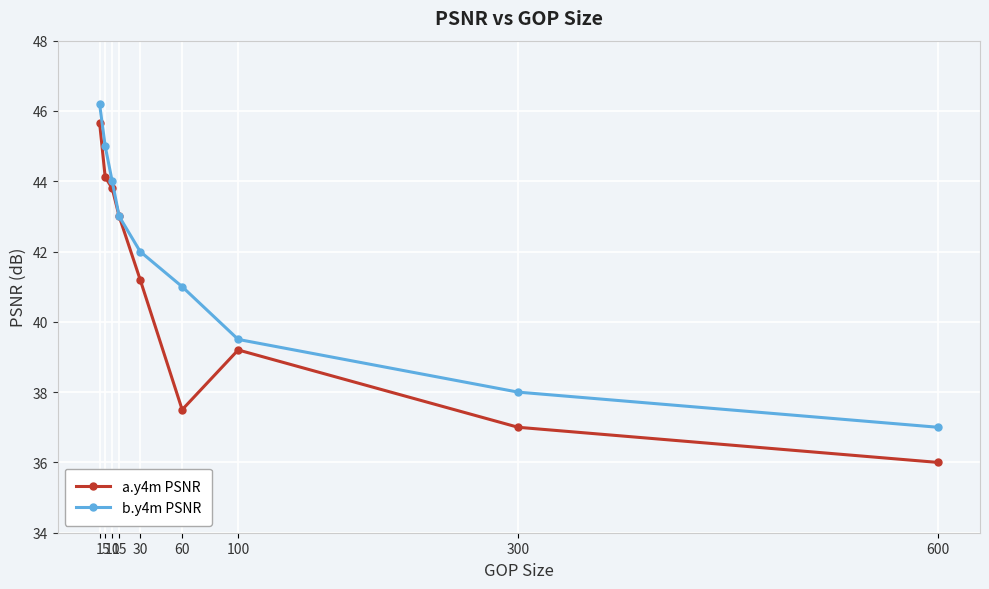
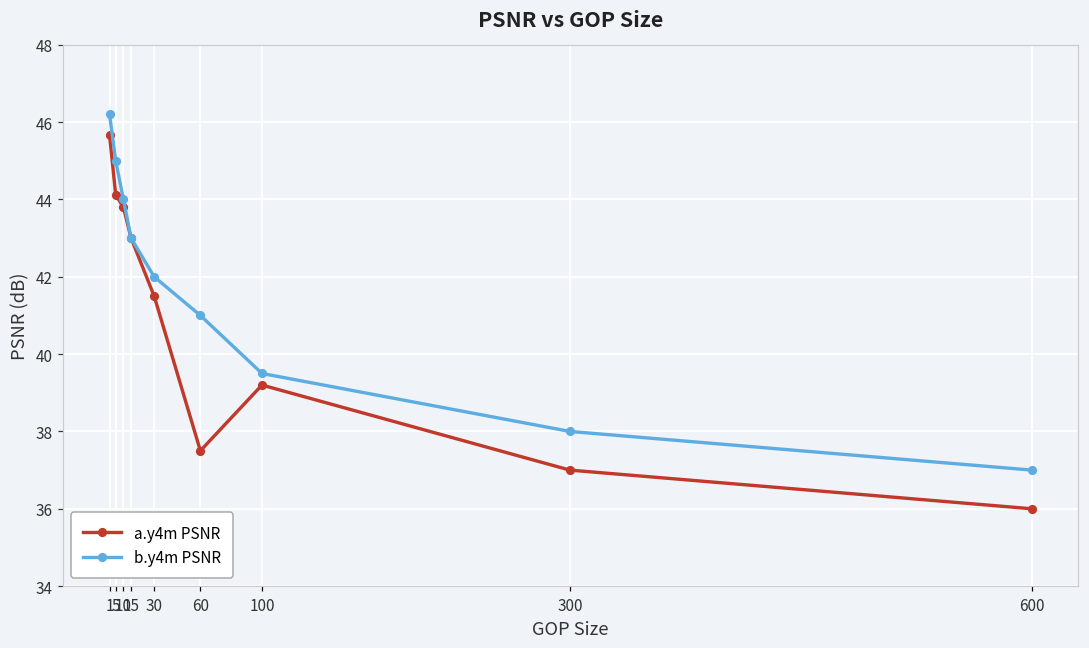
a.y4m PSNR, 30: 41.2 -> 41.5
